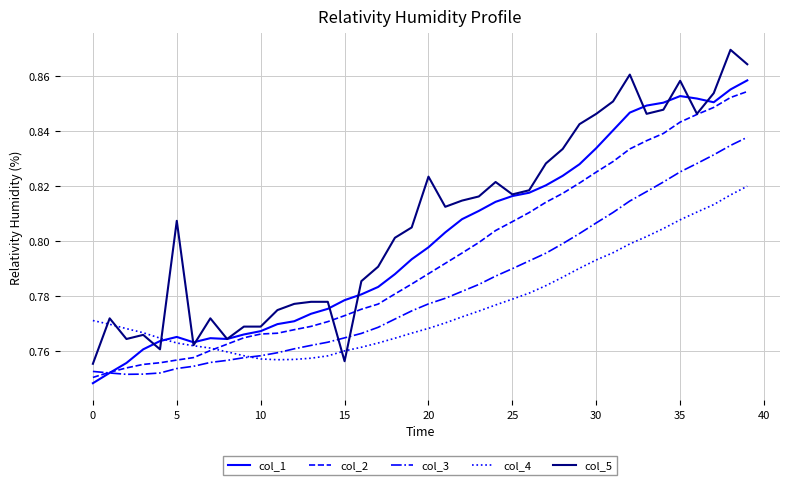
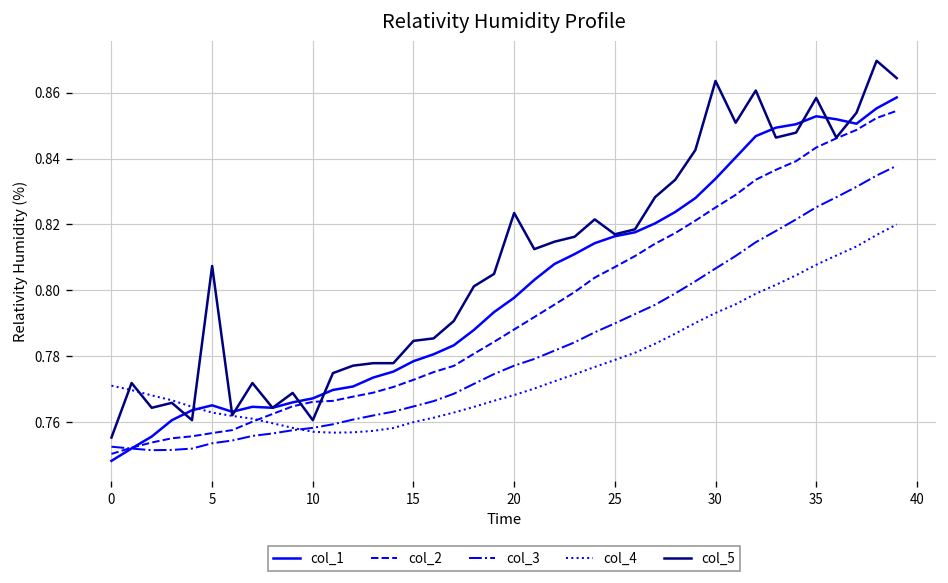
col_5, 10: 0.769 -> 0.761
col_5, 15: 0.756 -> 0.785
col_5, 30: 0.846 -> 0.864
